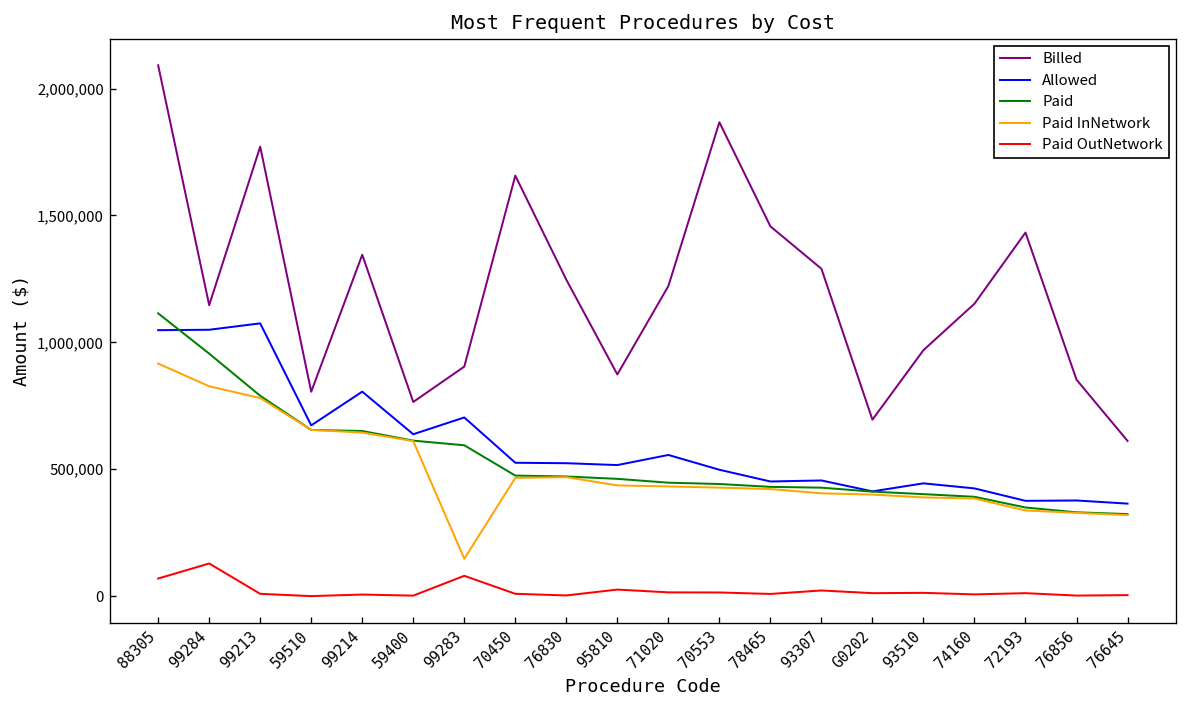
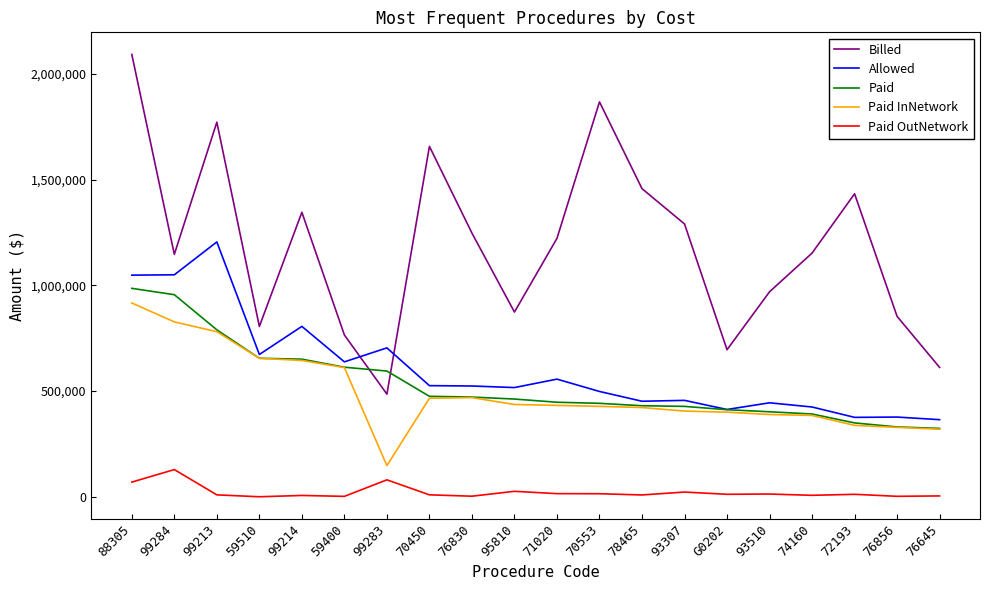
Paid, 88305: 1,110,000 -> 990,000
Allowed, 99213: 1,070,000 -> 1,210,000
Billed, 99283: 900,000 -> 490,000
